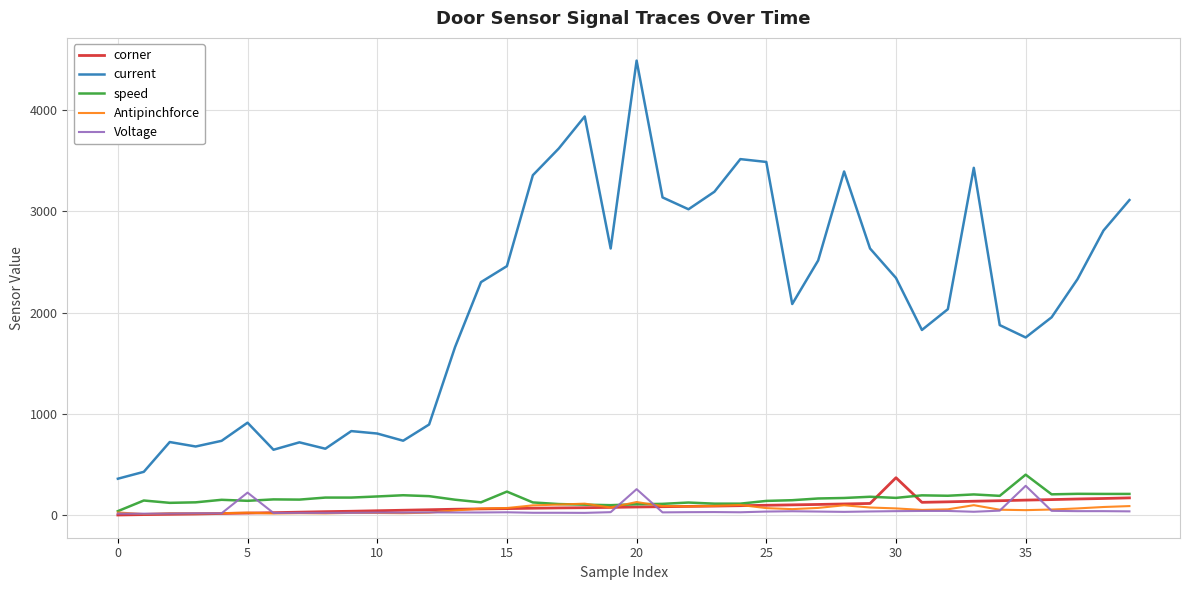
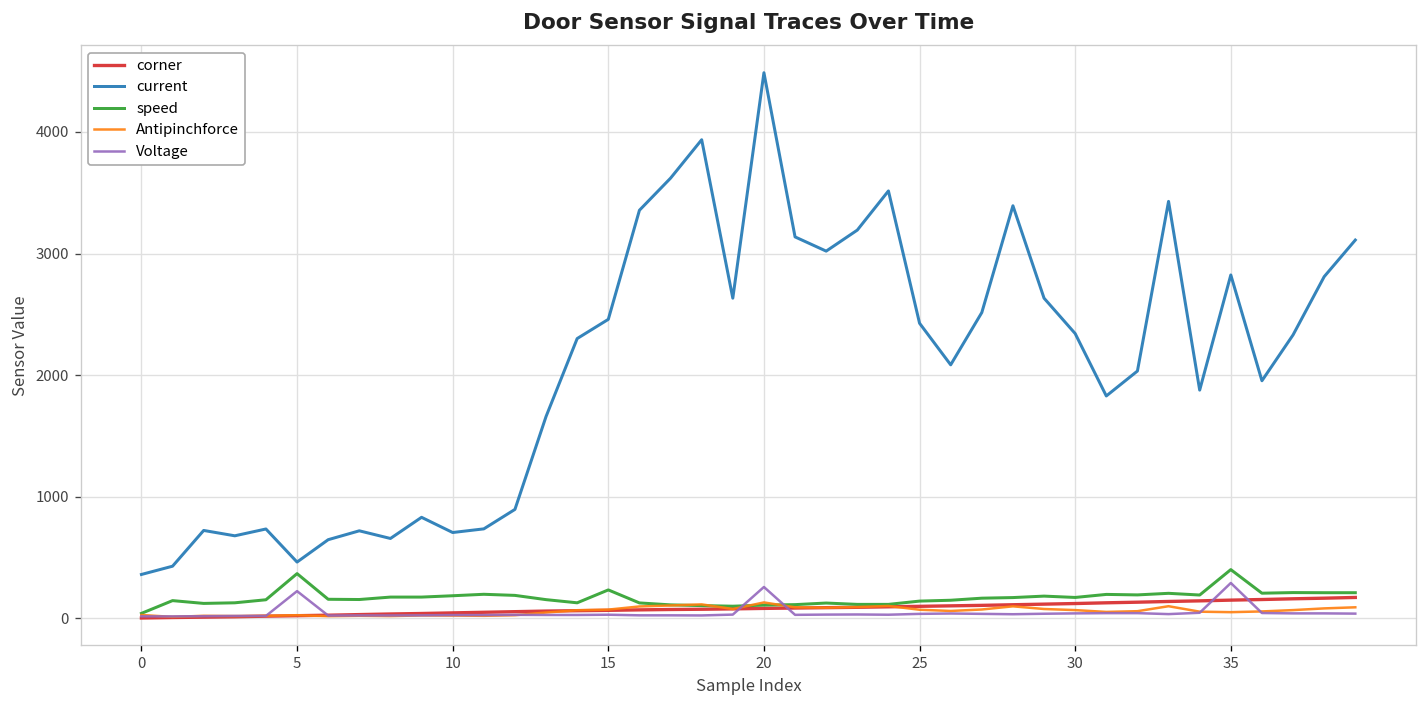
current, 5: 910 -> 460
speed, 5: 140 -> 370
current, 10: 810 -> 710
current, 25: 3490 -> 2430
corner, 30: 370 -> 120
current, 35: 1760 -> 2820
